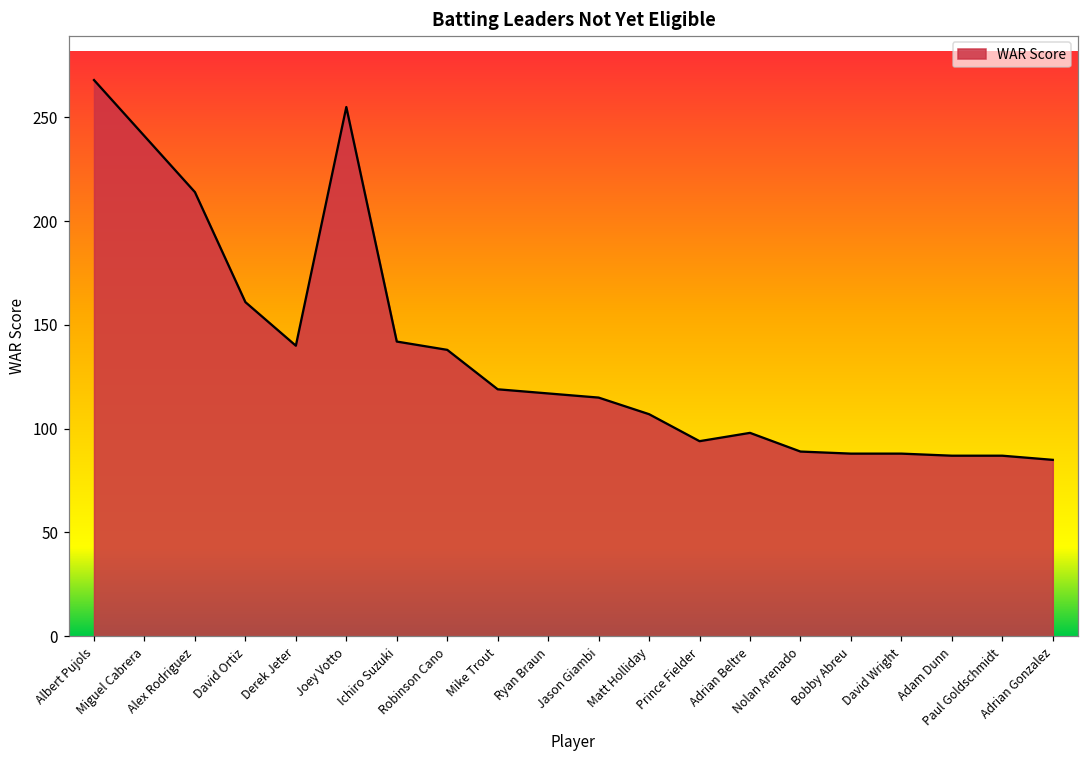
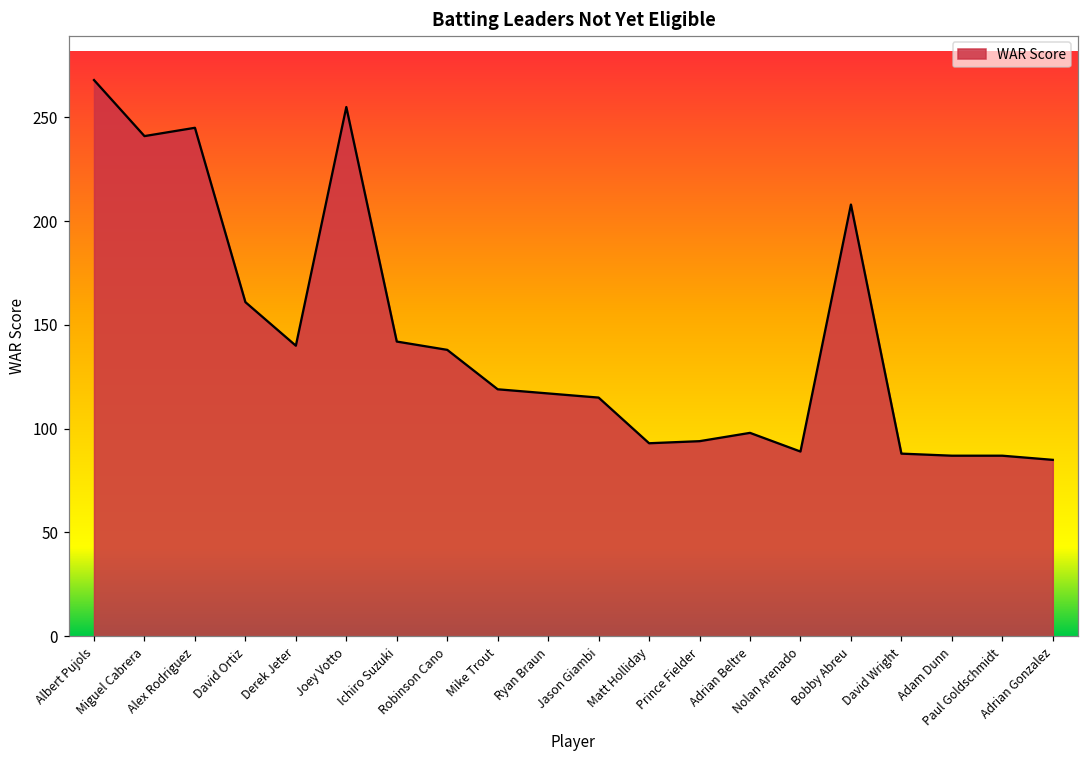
Alex Rodriguez: 214 -> 245
Matt Holliday: 107 -> 93
Bobby Abreu: 88 -> 208
